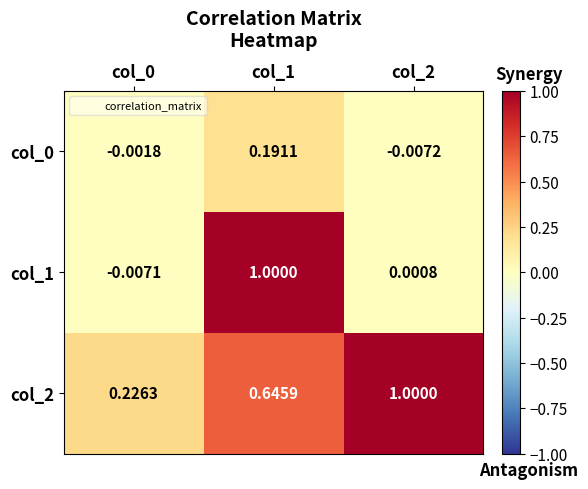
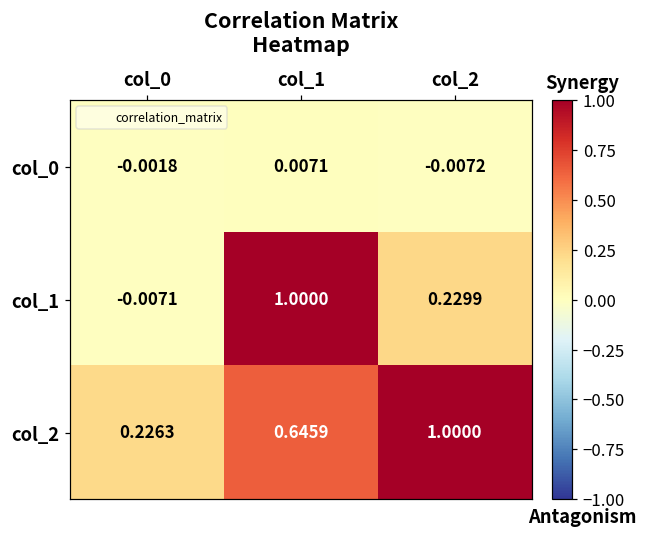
col_0, col_1: 0.1911 -> 0.0071
col_1, col_2: 0.0008 -> 0.2299
